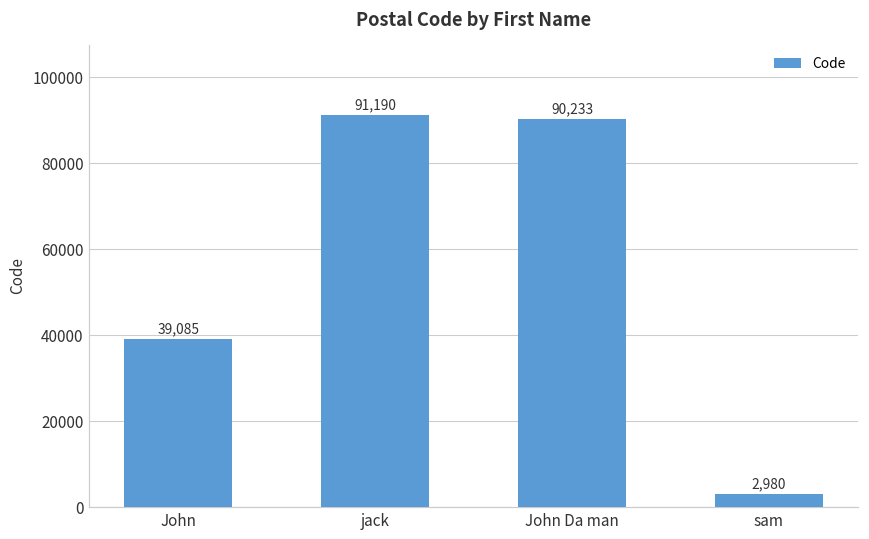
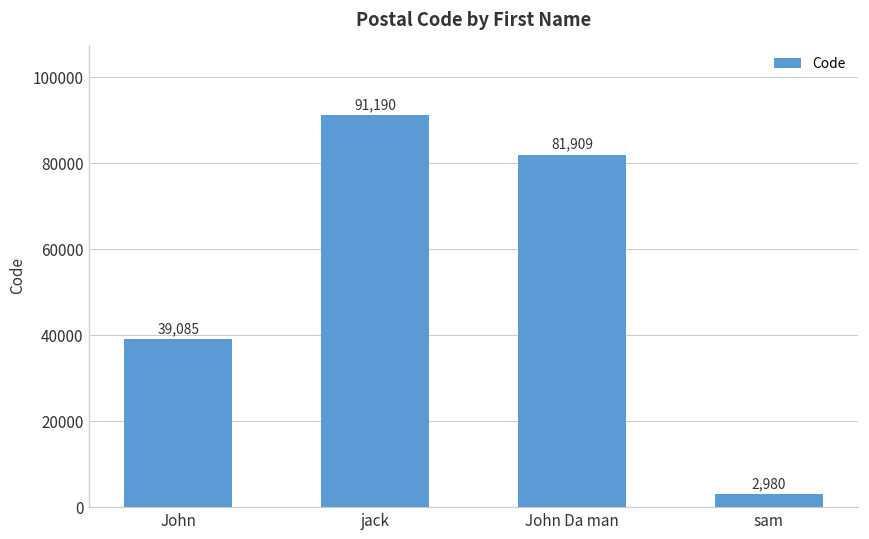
John Da man: 90,233 -> 81,909
